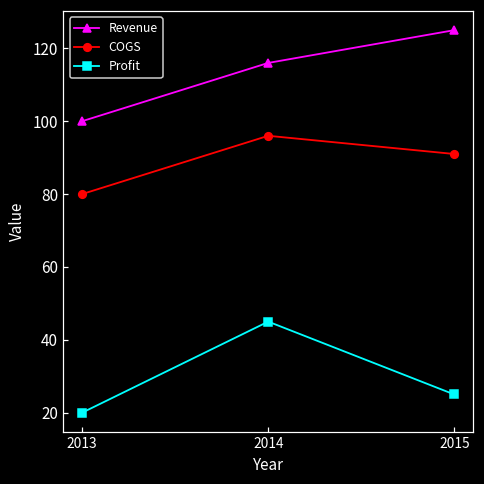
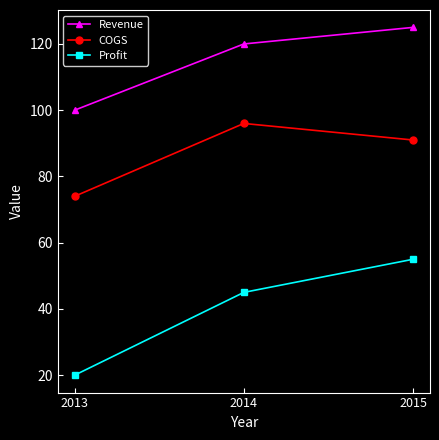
COGS, 2013: 80 -> 74
Revenue, 2014: 116 -> 120
Profit, 2015: 25 -> 55
